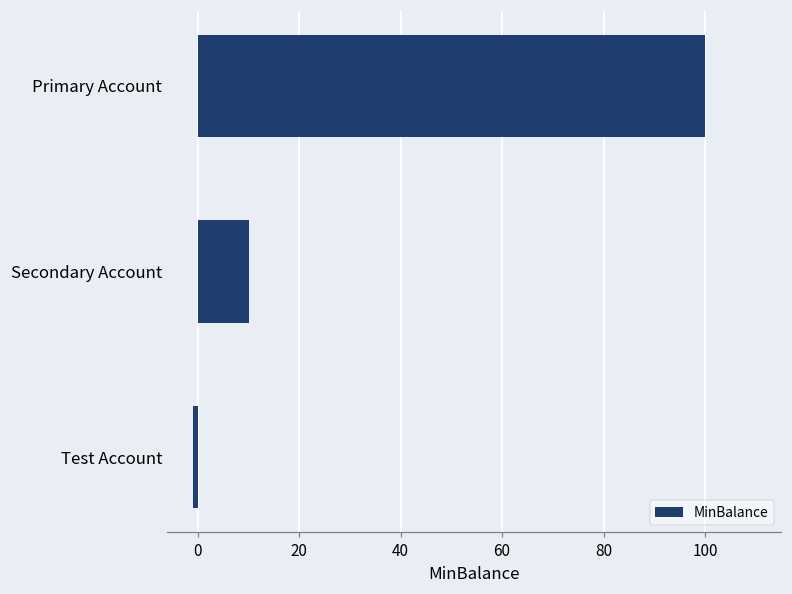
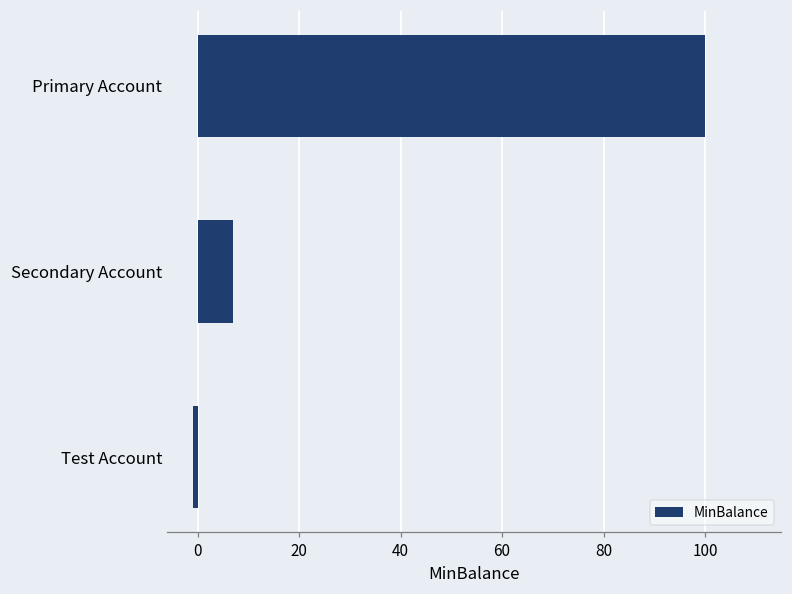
Secondary Account: 10 -> 7
